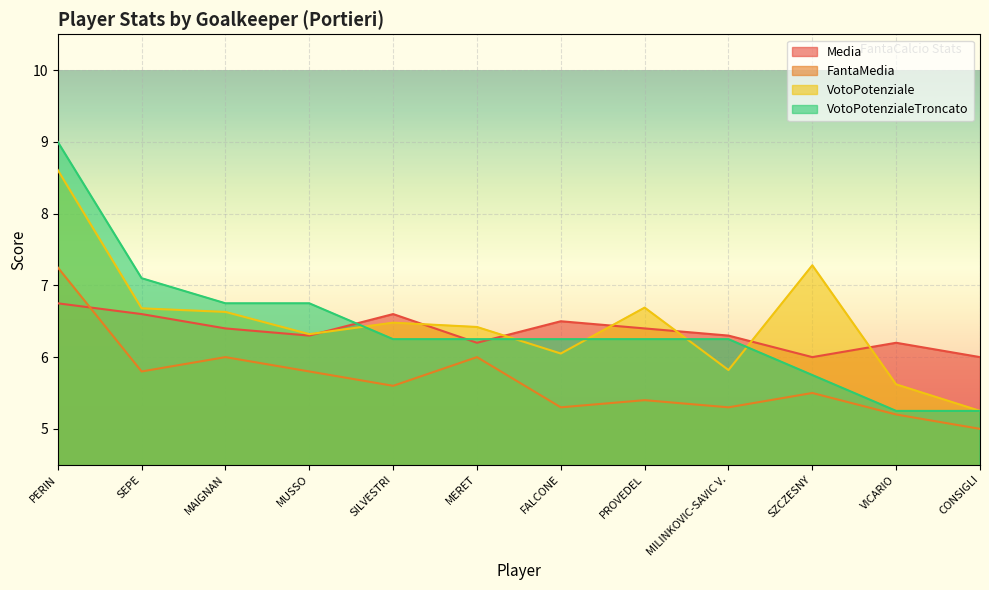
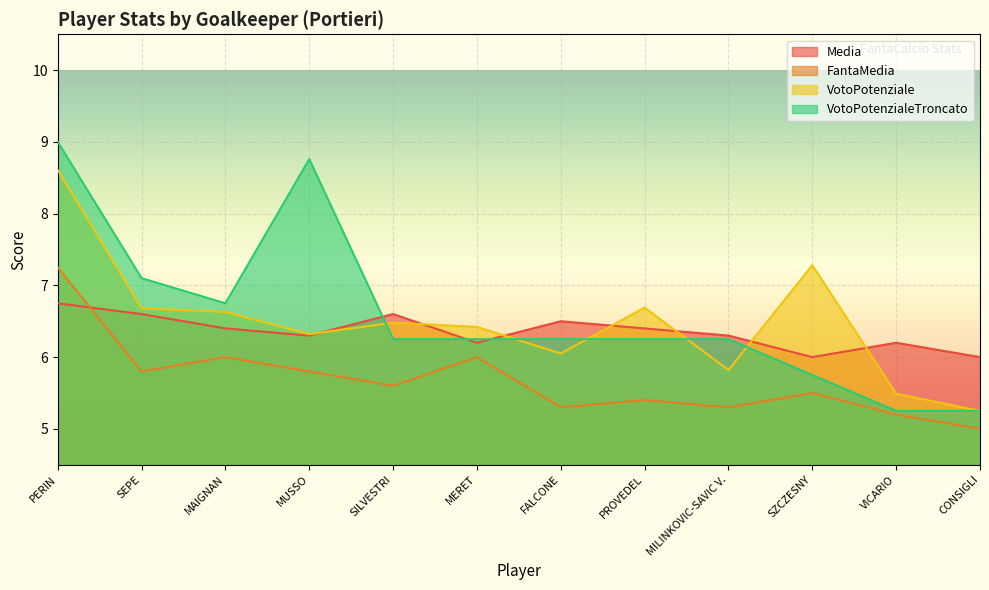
VotoPotenzialeTroncato, MUSSO: 6.8 -> 8.8
VotoPotenziale, VICARIO: 5.6 -> 5.5
